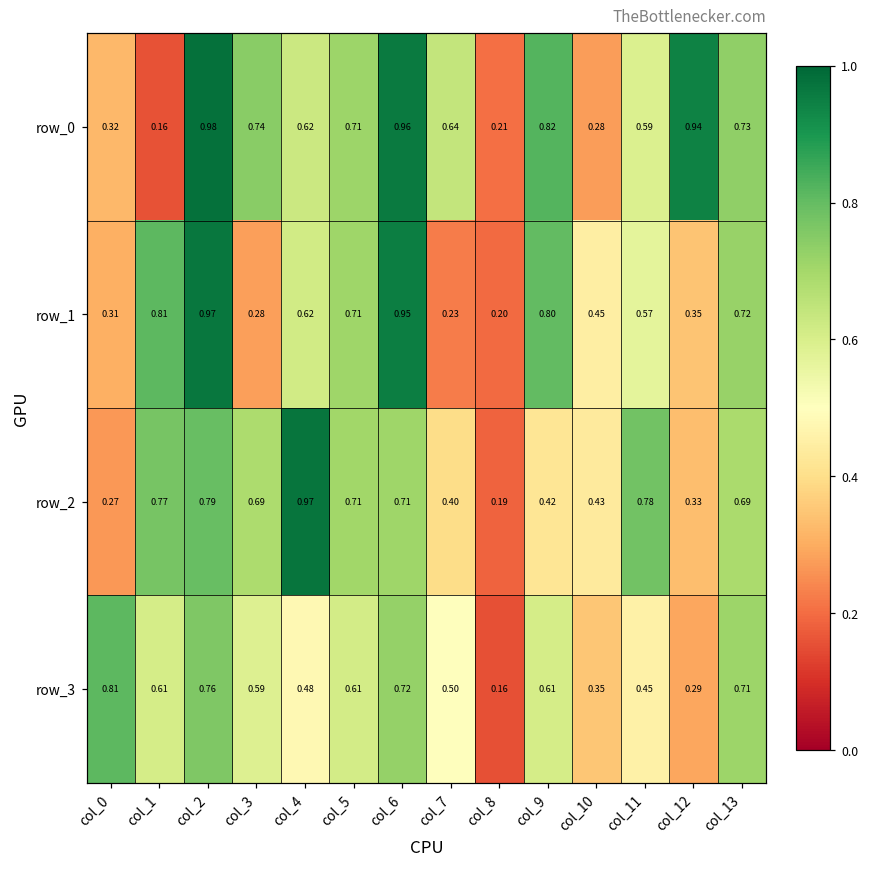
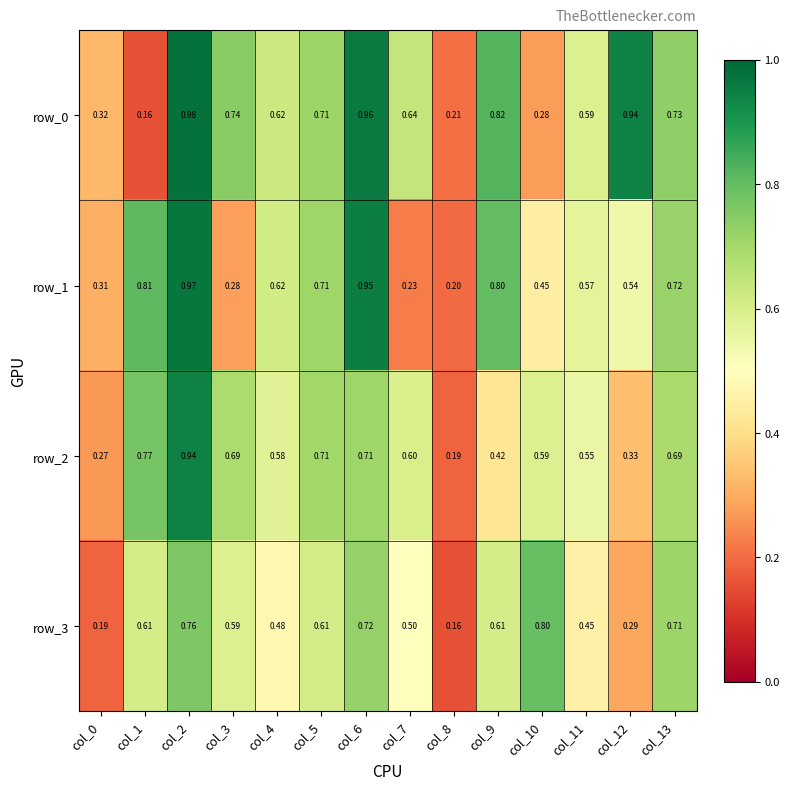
row_1, col_12: 0.35 -> 0.54
row_2, col_2: 0.79 -> 0.94
row_2, col_4: 0.97 -> 0.58
row_2, col_7: 0.40 -> 0.60
row_2, col_10: 0.43 -> 0.59
row_2, col_11: 0.78 -> 0.55
row_3, col_0: 0.81 -> 0.19
row_3, col_10: 0.35 -> 0.80
